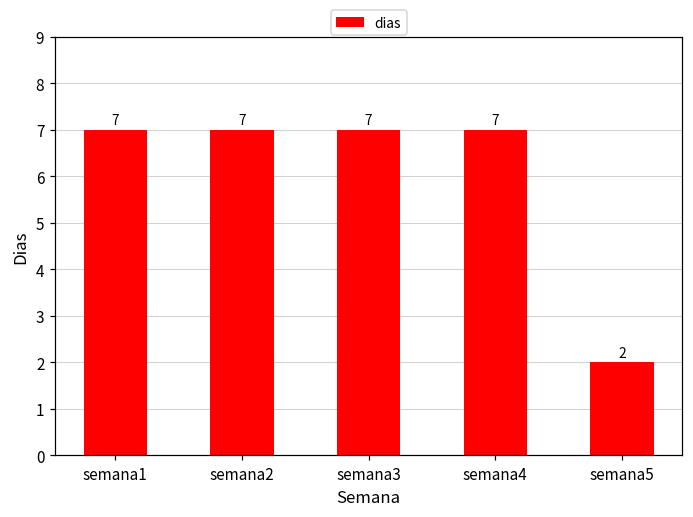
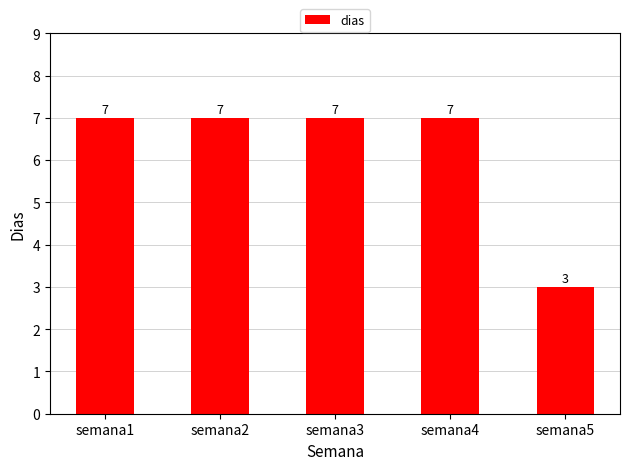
semana5: 2 -> 3
